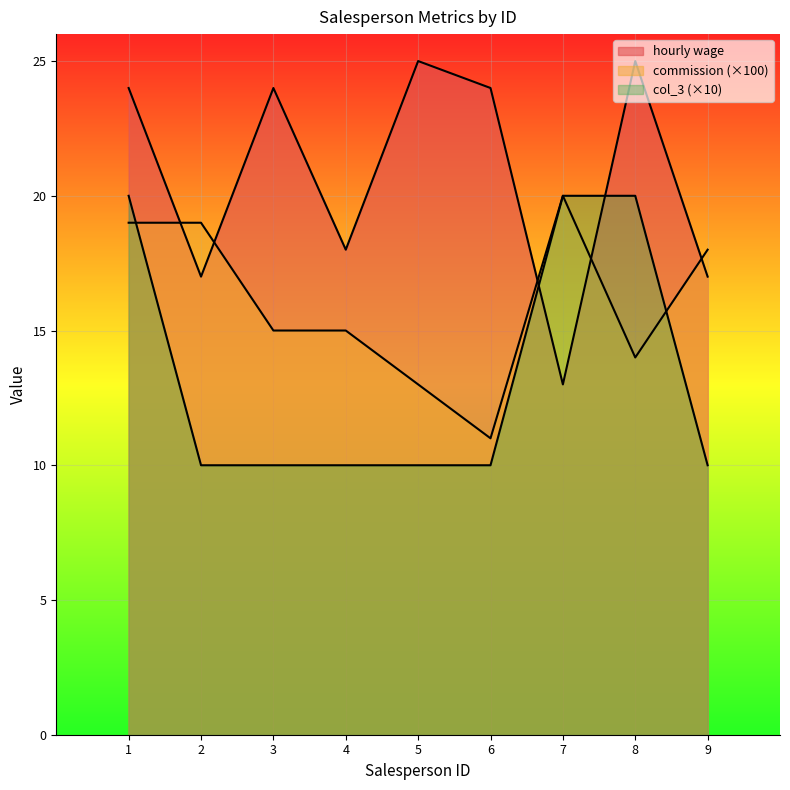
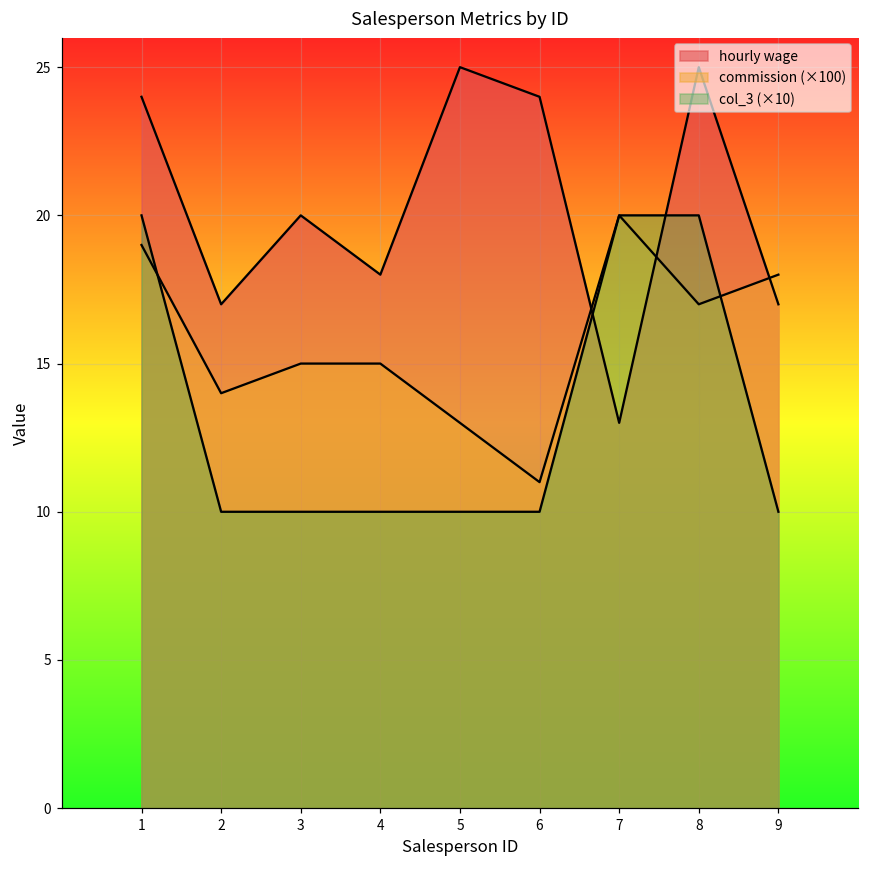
commission (×100), 2: 19.0 -> 14.0
hourly wage, 3: 24 -> 20
commission (×100), 8: 14.0 -> 17.0
